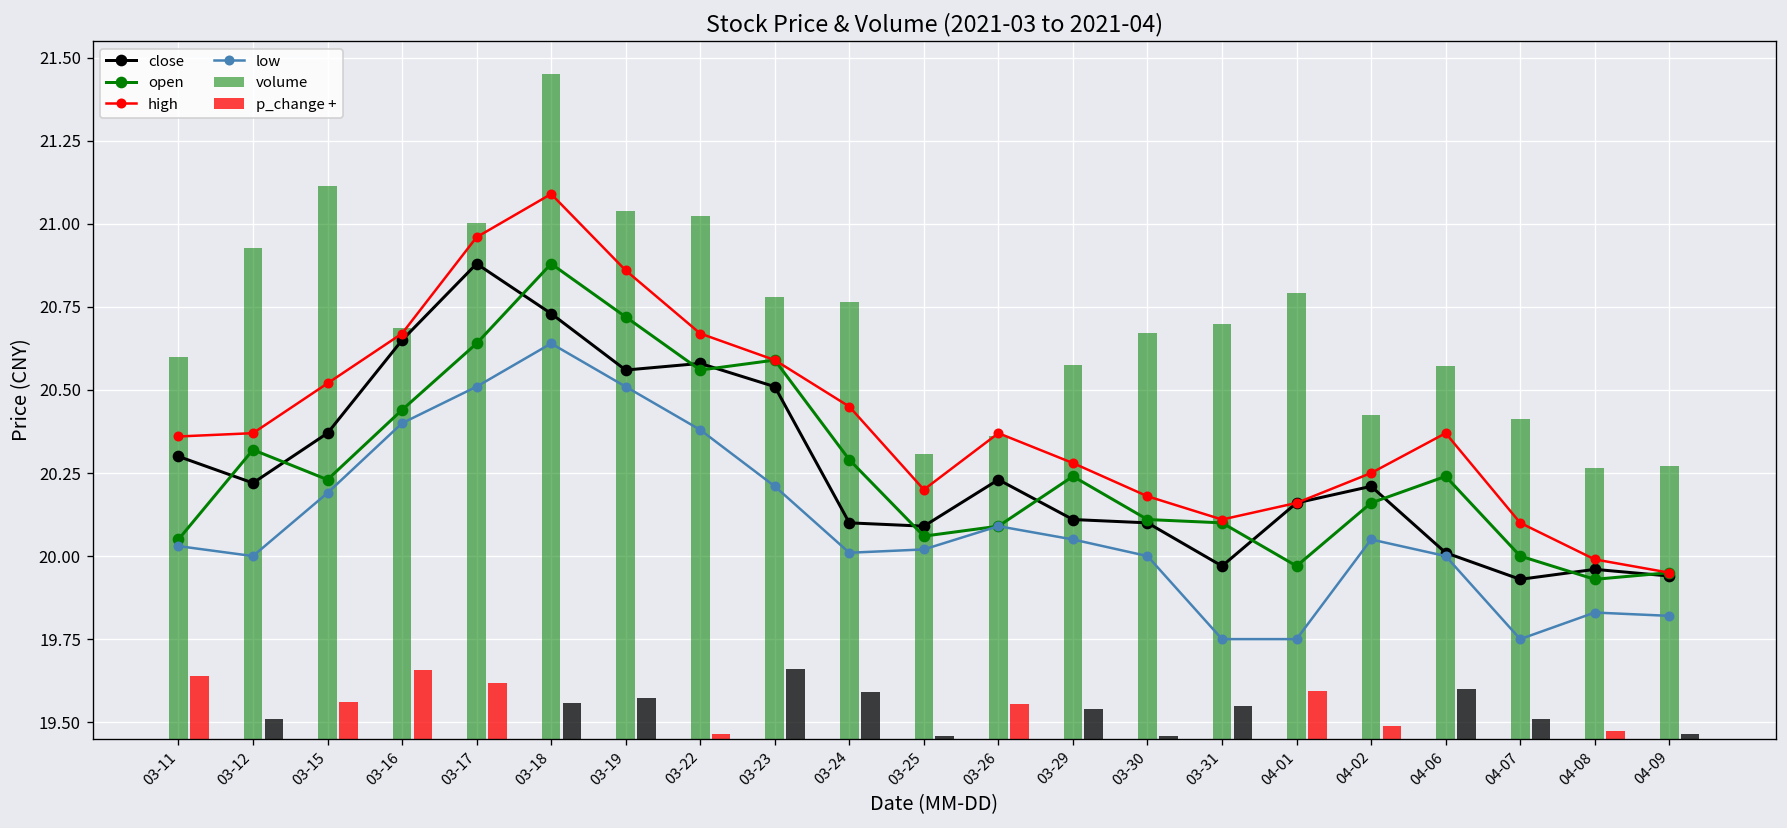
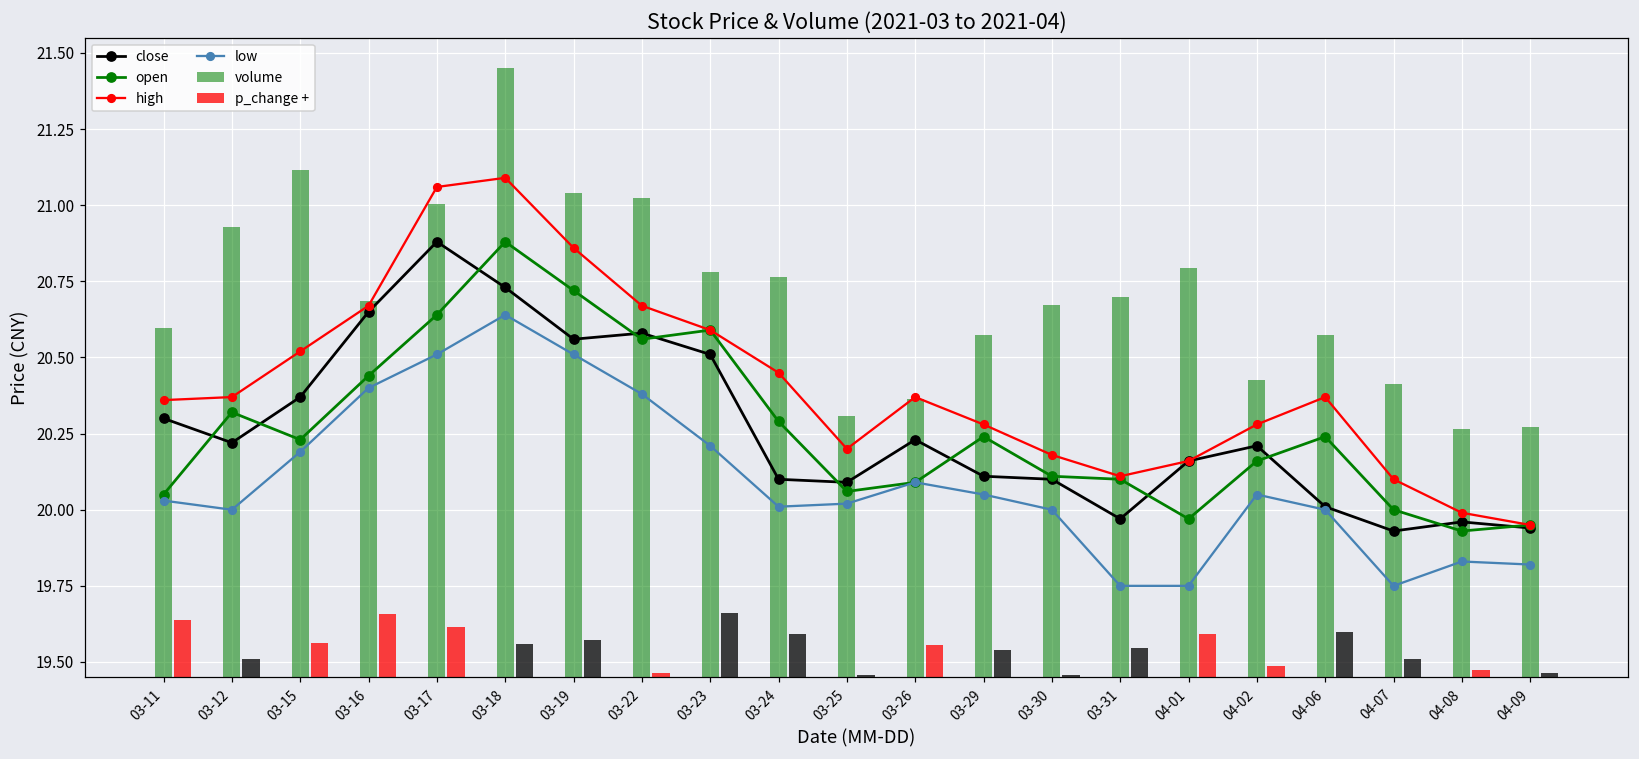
high, 03-17: 20.96 -> 21.06
high, 04-02: 20.25 -> 20.28
